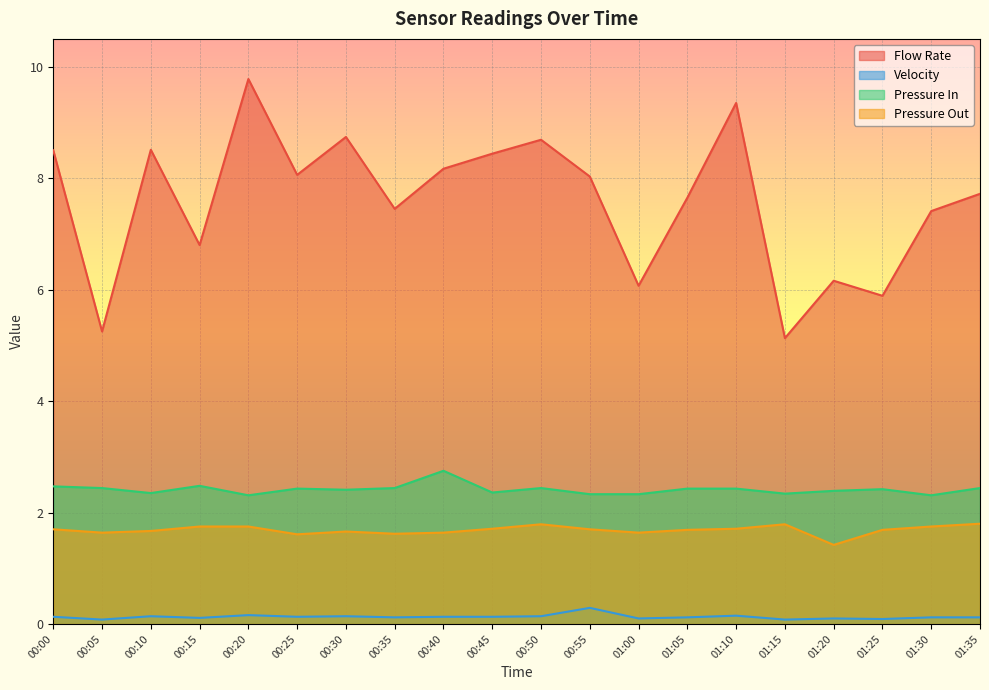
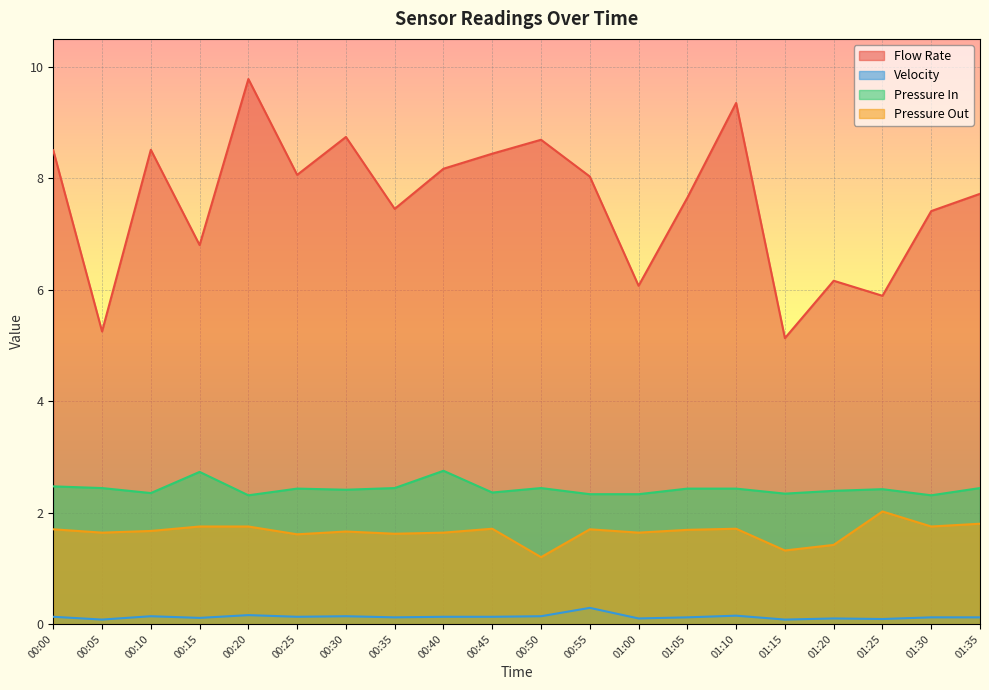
Pressure In, 00:15: 2.5 -> 2.7
Pressure Out, 00:50: 1.8 -> 1.2
Pressure Out, 01:15: 1.8 -> 1.3
Pressure Out, 01:25: 1.7 -> 2.0
